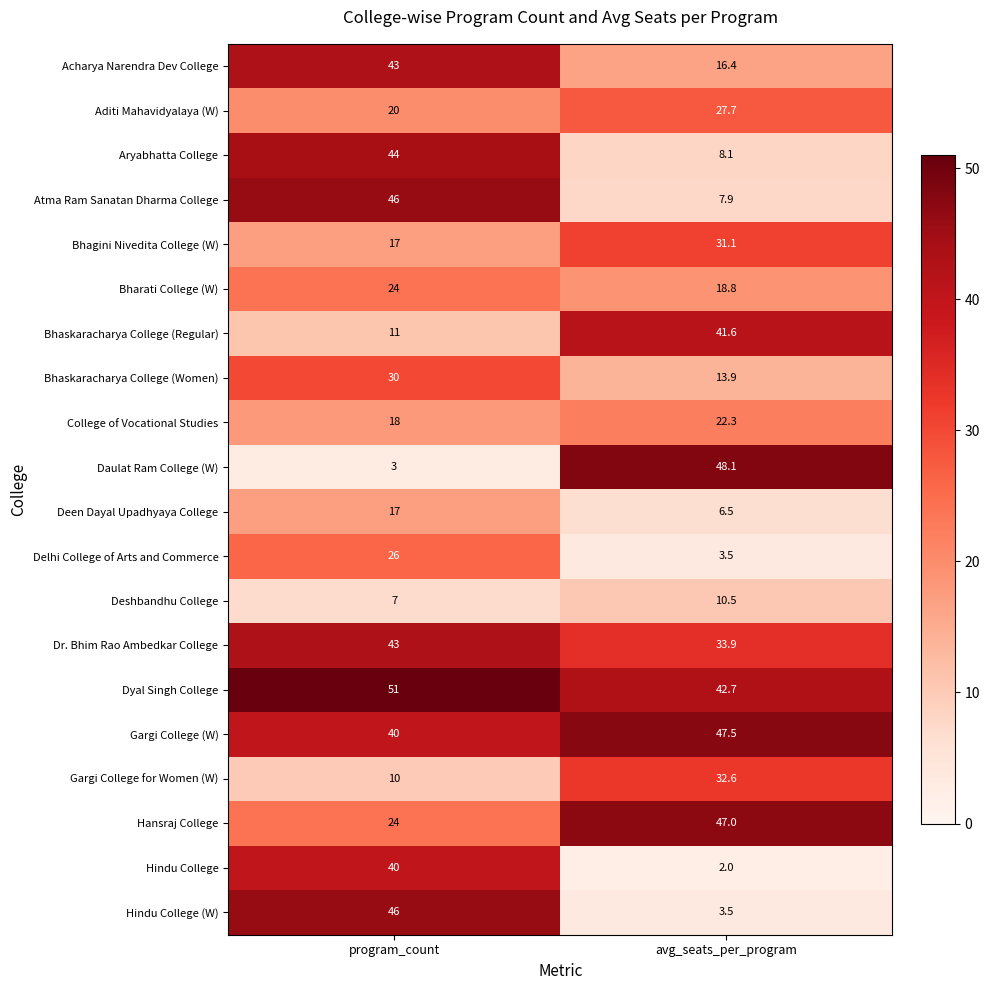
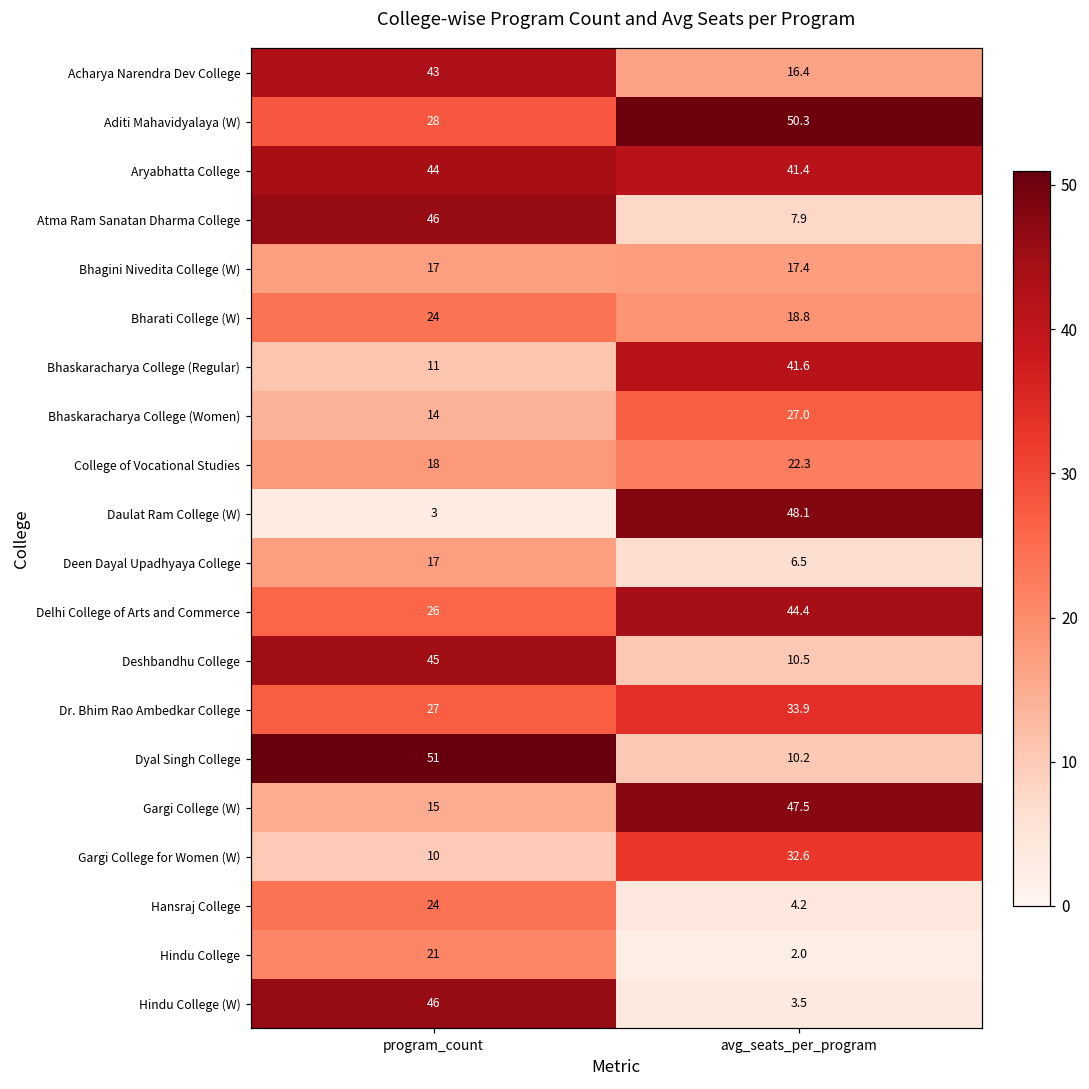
Aditi Mahavidyalaya (W), program_count: 20 -> 28
Aditi Mahavidyalaya (W), avg_seats_per_program: 27.7 -> 50.3
Aryabhatta College, avg_seats_per_program: 8.1 -> 41.4
Bhagini Nivedita College (W), avg_seats_per_program: 31.1 -> 17.4
Bhaskaracharya College (Women), program_count: 30 -> 14
Bhaskaracharya College (Women), avg_seats_per_program: 13.9 -> 27.0
Delhi College of Arts and Commerce, avg_seats_per_program: 3.5 -> 44.4
Deshbandhu College, program_count: 7 -> 45
Dr. Bhim Rao Ambedkar College, program_count: 43 -> 27
Dyal Singh College, avg_seats_per_program: 42.7 -> 10.2
Gargi College (W), program_count: 40 -> 15
Hansraj College, avg_seats_per_program: 47.0 -> 4.2
Hindu College, program_count: 40 -> 21
